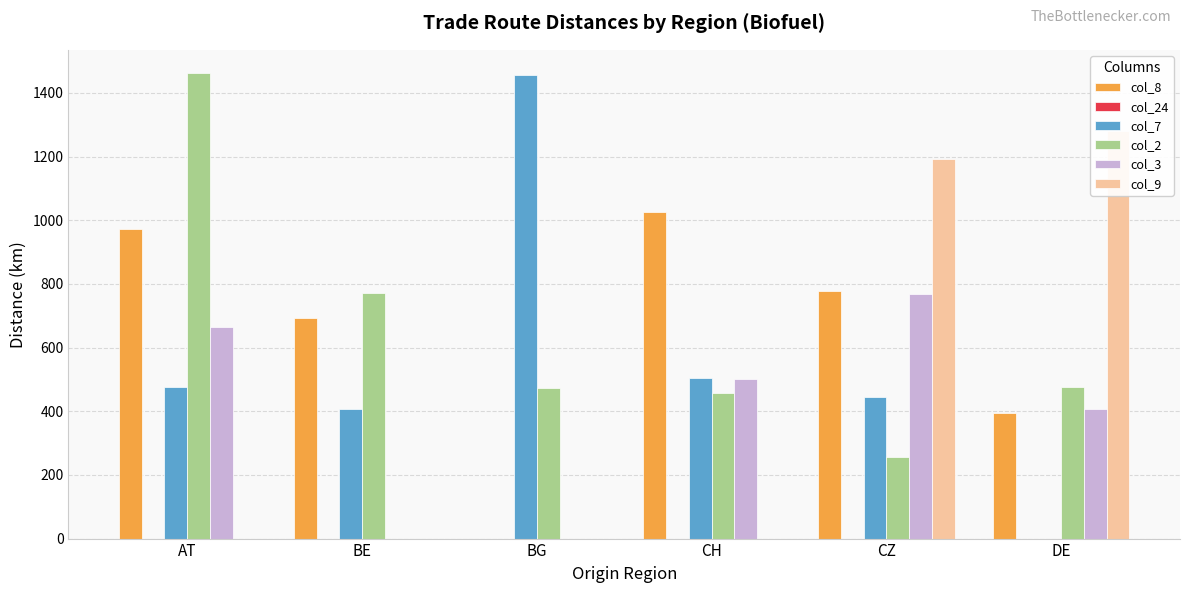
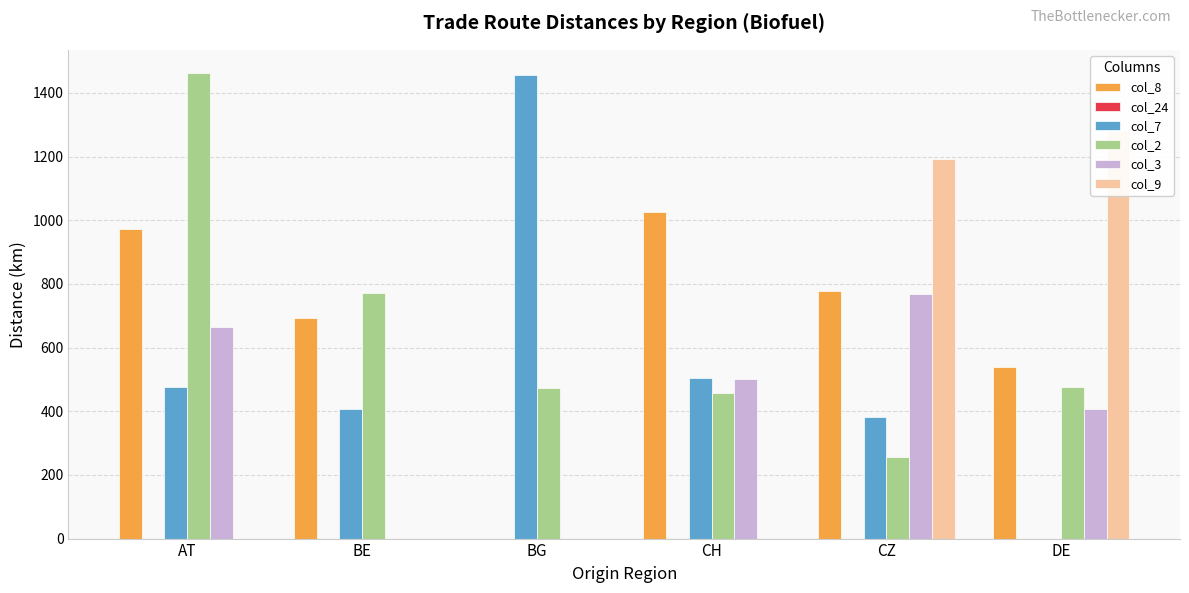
col_7, CZ: 440 -> 380
col_8, DE: 390 -> 540
